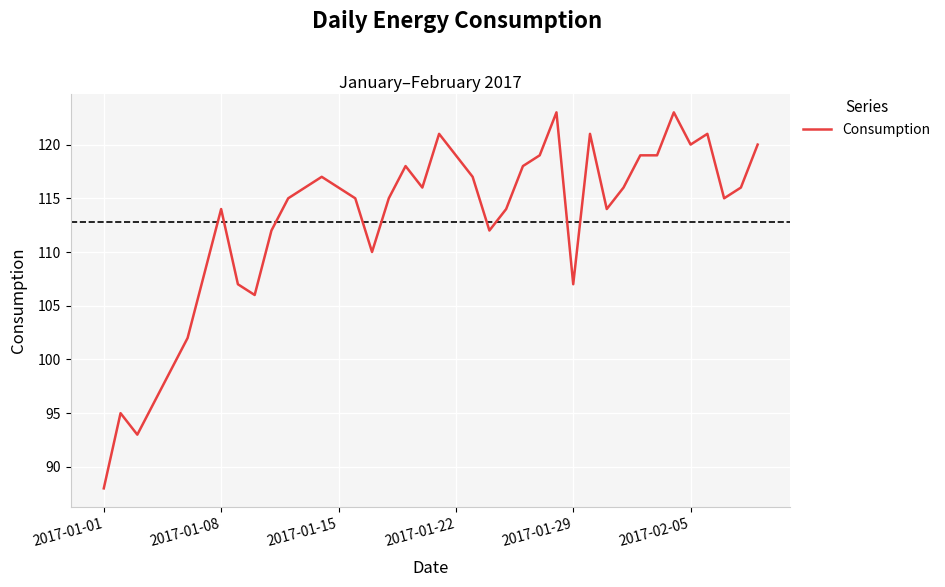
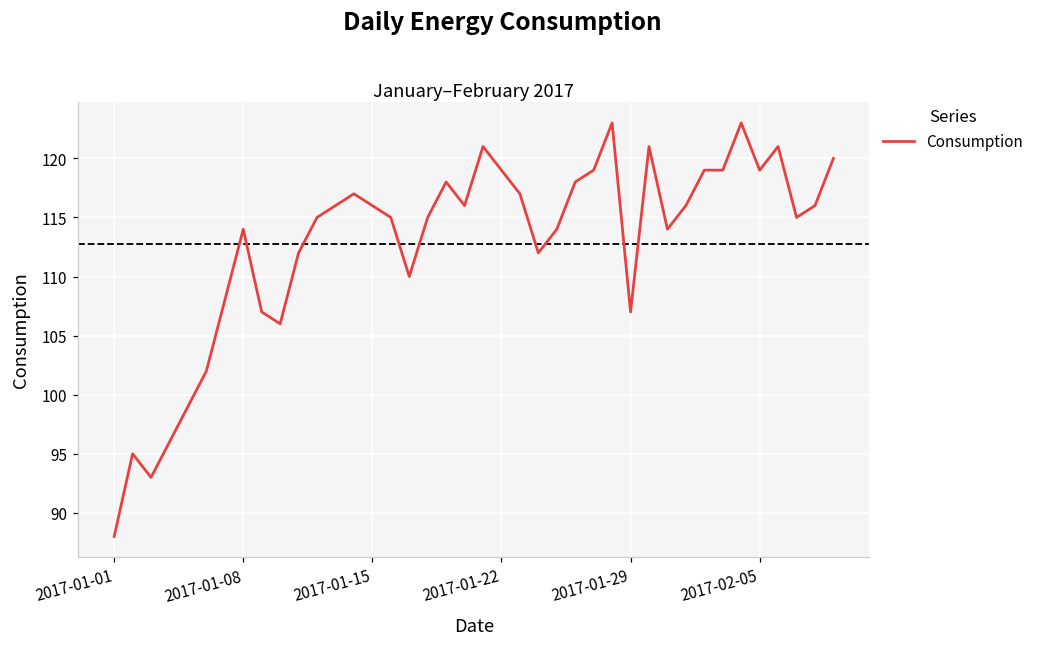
2017-02-05: 120 -> 119
